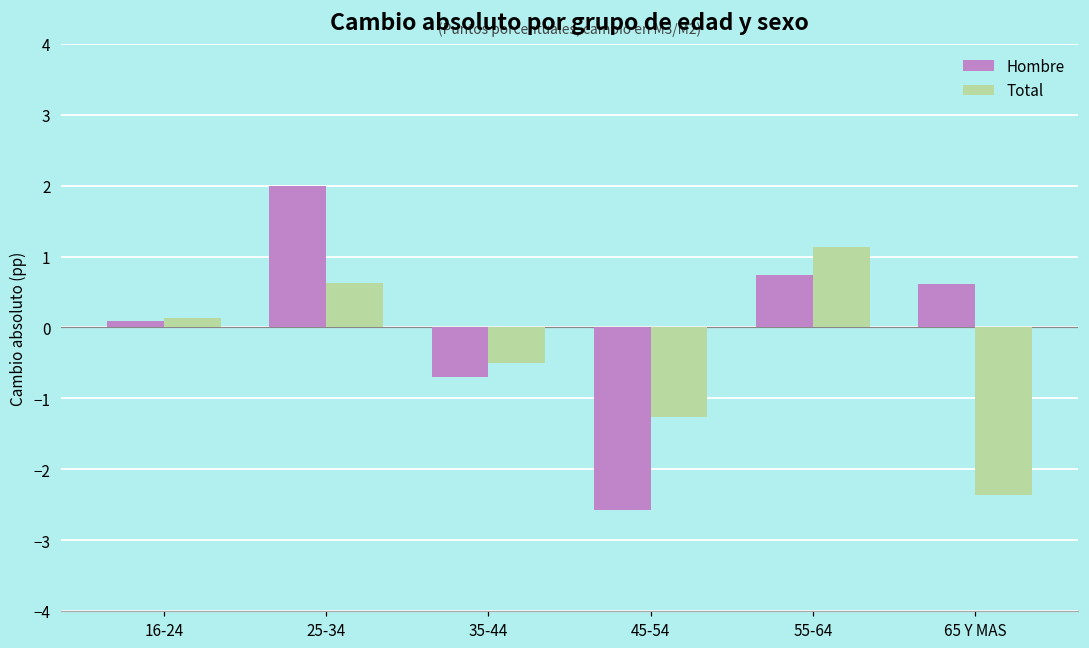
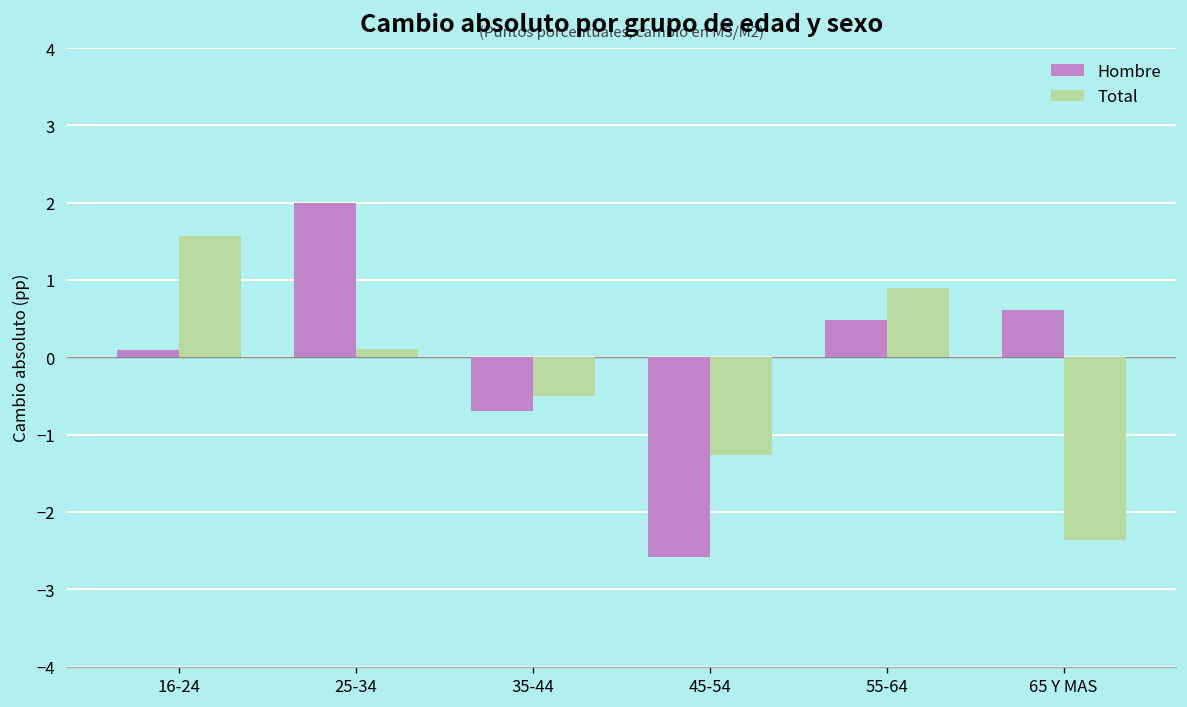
Total, 16-24: 0.1 -> 1.6
Total, 25-34: 0.6 -> 0.1
Hombre, 55-64: 0.7 -> 0.5
Total, 55-64: 1.1 -> 0.9
